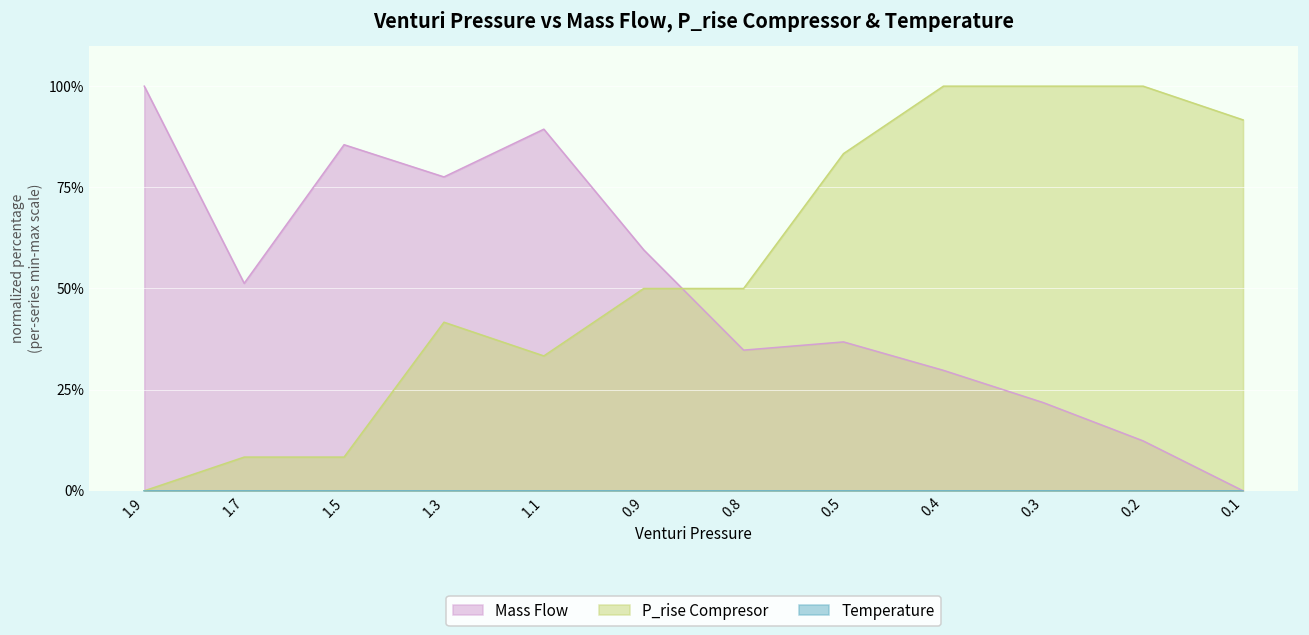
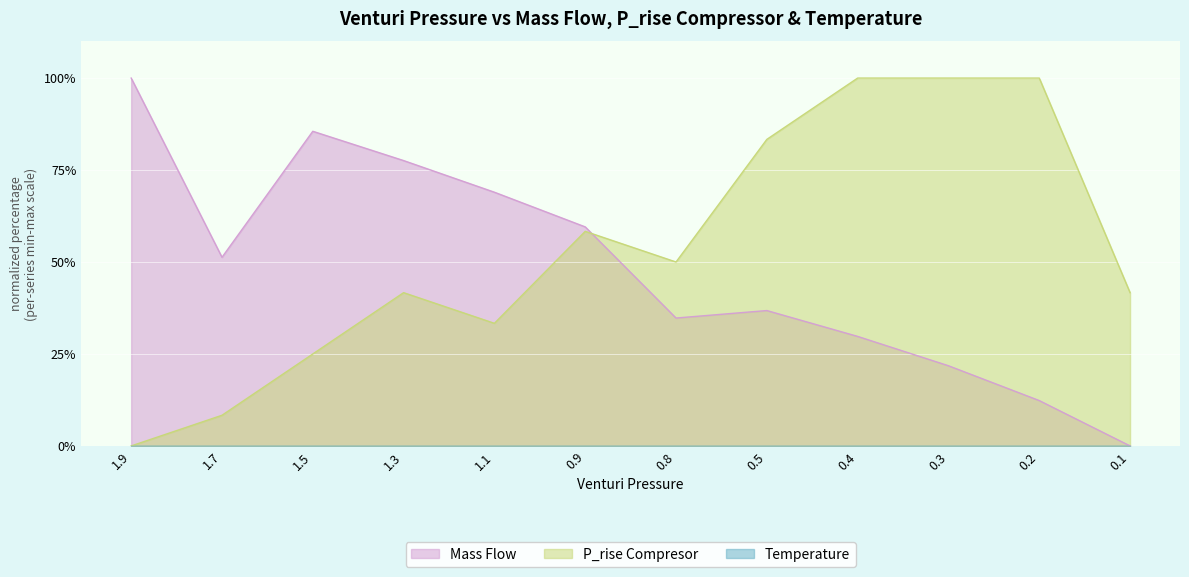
P_rise Compresor, 1.5: 8% -> 25%
Mass Flow, 1.1: 89% -> 69%
P_rise Compresor, 0.9: 50% -> 58%
P_rise Compresor, 0.1: 92% -> 42%
